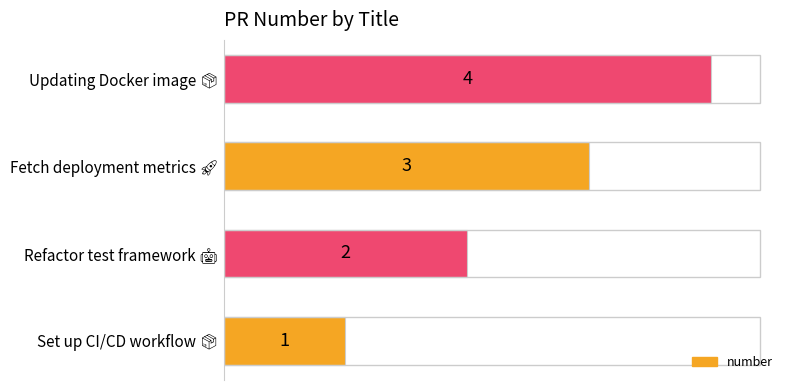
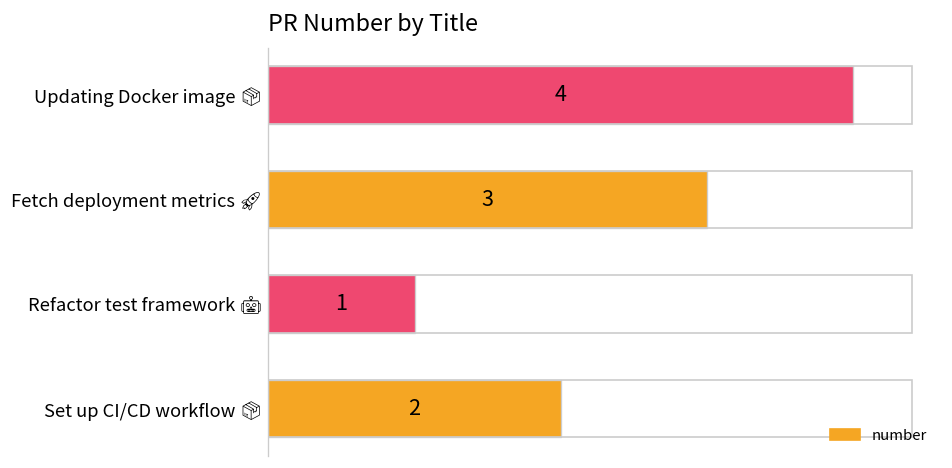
Refactor test framework 🤖: 2 -> 1
Set up CI/CD workflow 📦: 1 -> 2
